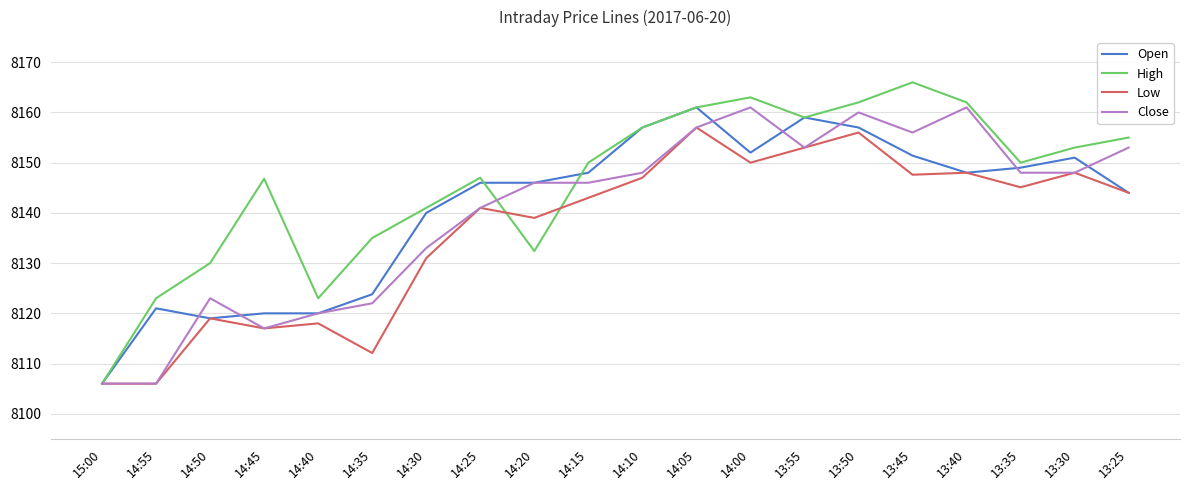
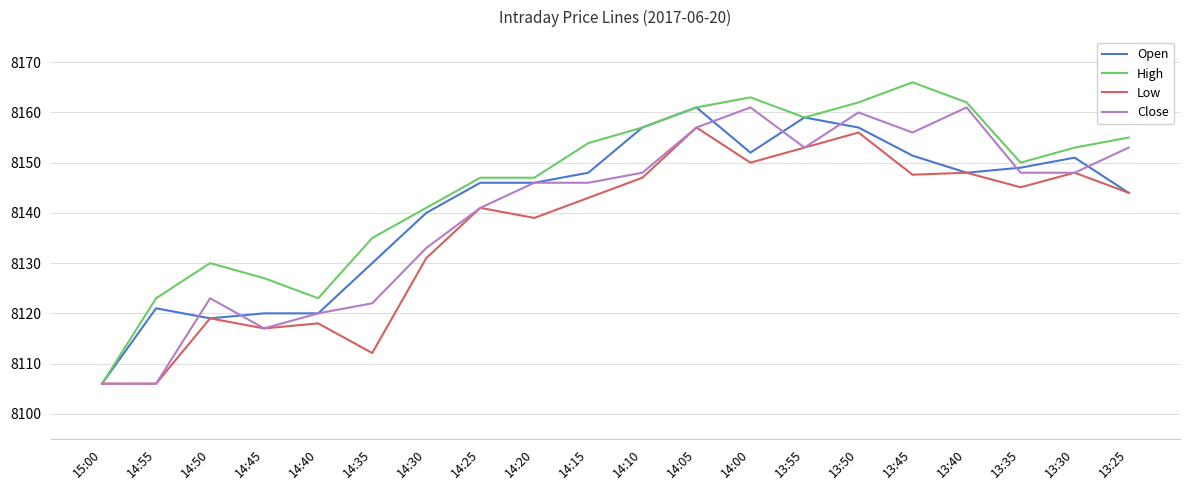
High, 14:45: 8147 -> 8127
Open, 14:35: 8124 -> 8130
High, 14:20: 8132 -> 8147
High, 14:15: 8150 -> 8154
